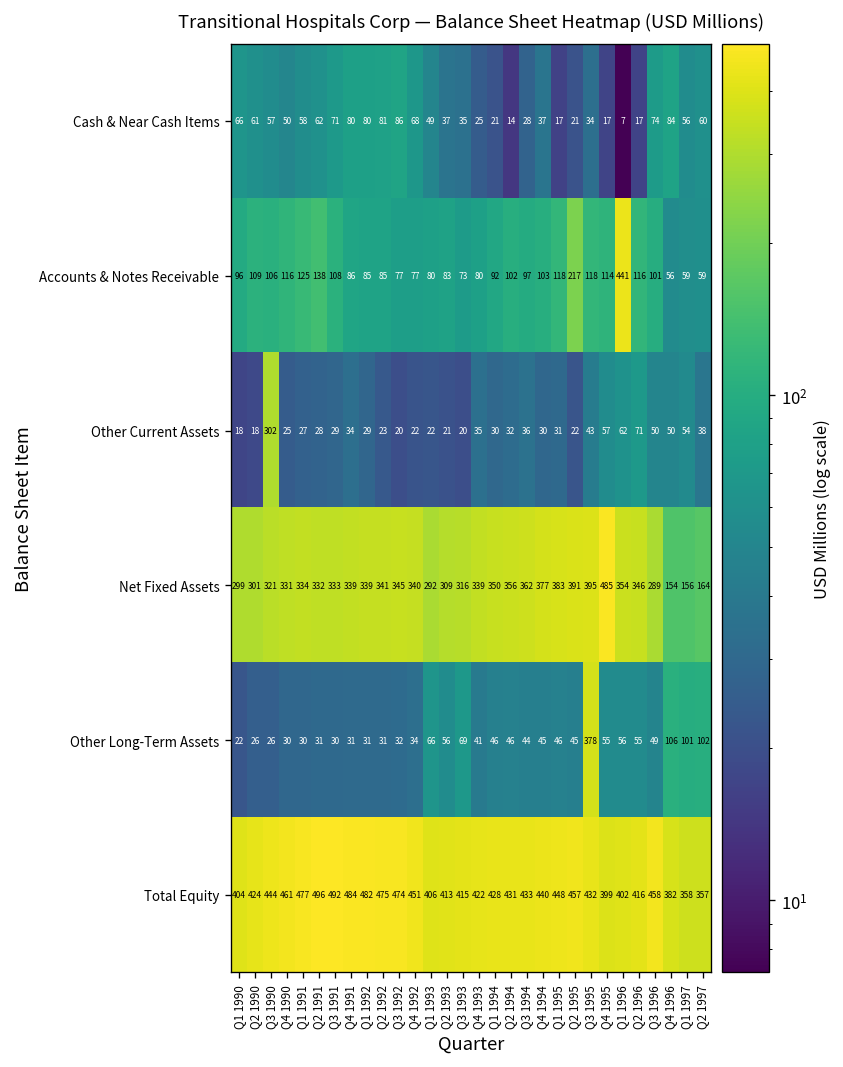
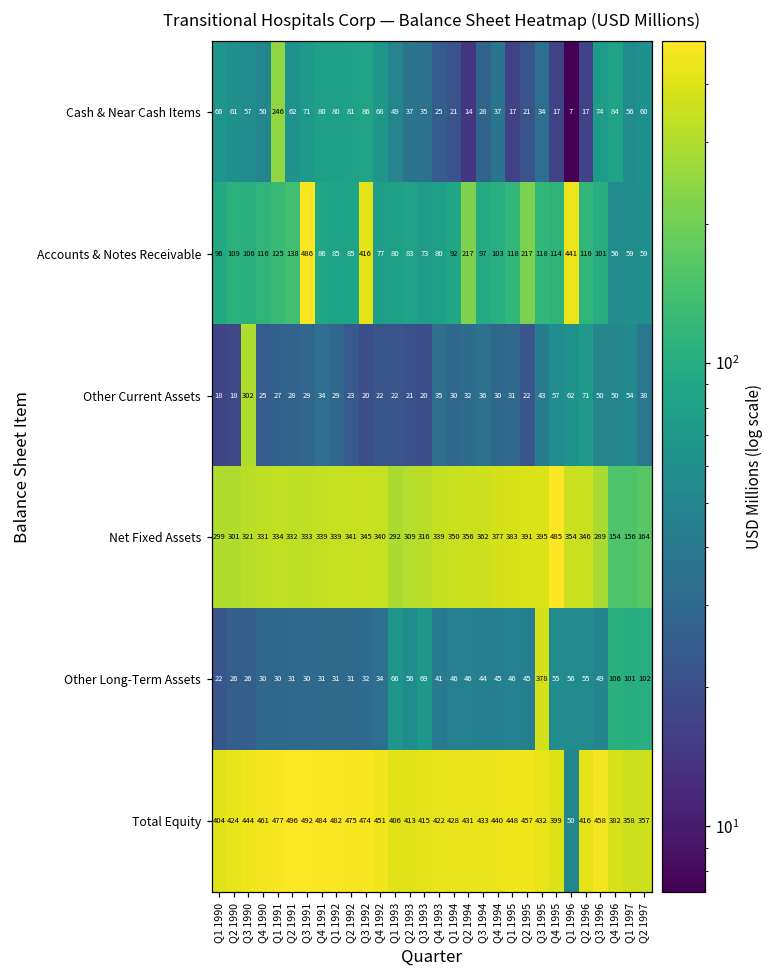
Cash & Near Cash Items, Q1 1991: 58 -> 246
Accounts & Notes Receivable, Q3 1991: 108 -> 486
Accounts & Notes Receivable, Q3 1992: 77 -> 416
Accounts & Notes Receivable, Q2 1994: 102 -> 217
Total Equity, Q1 1996: 402 -> 50
